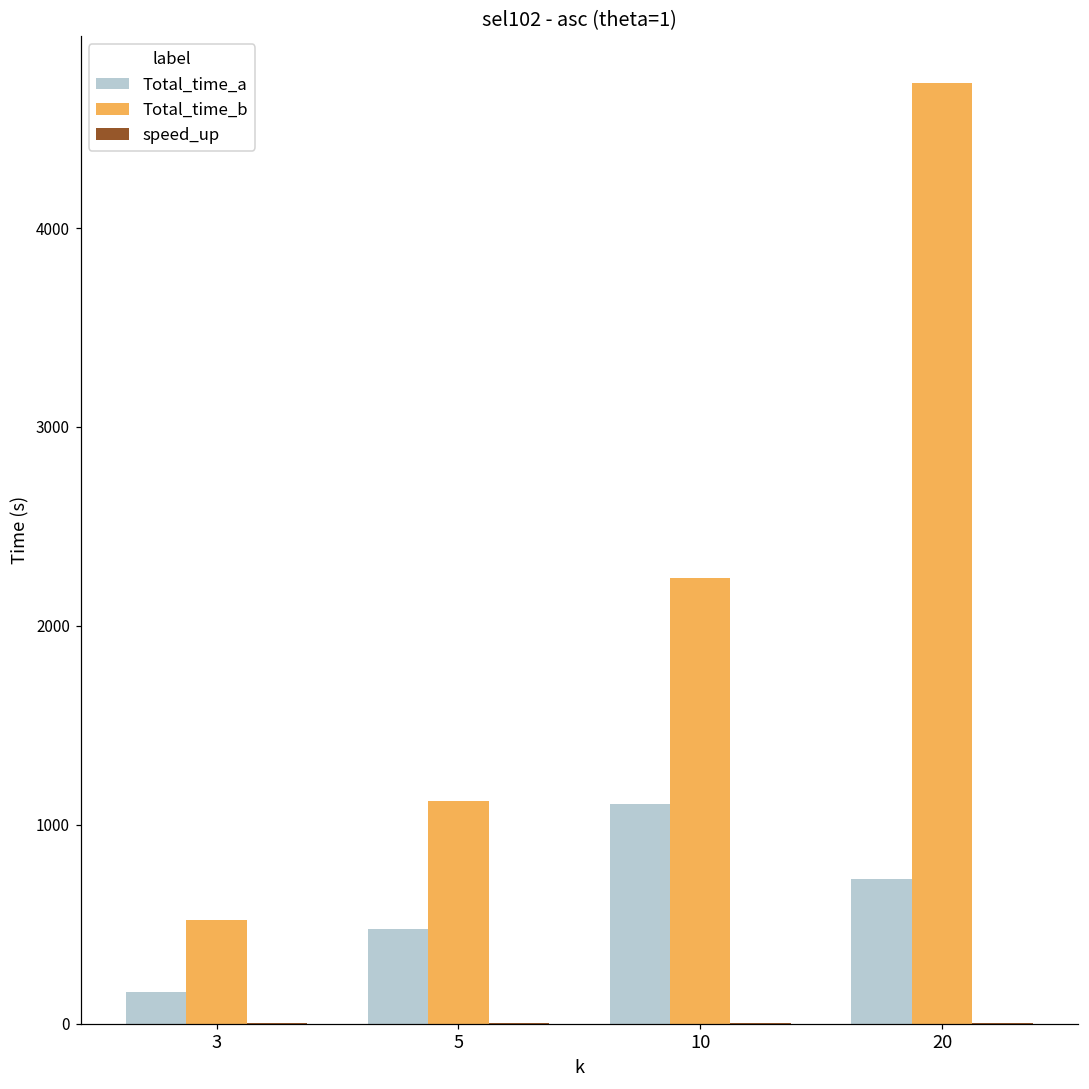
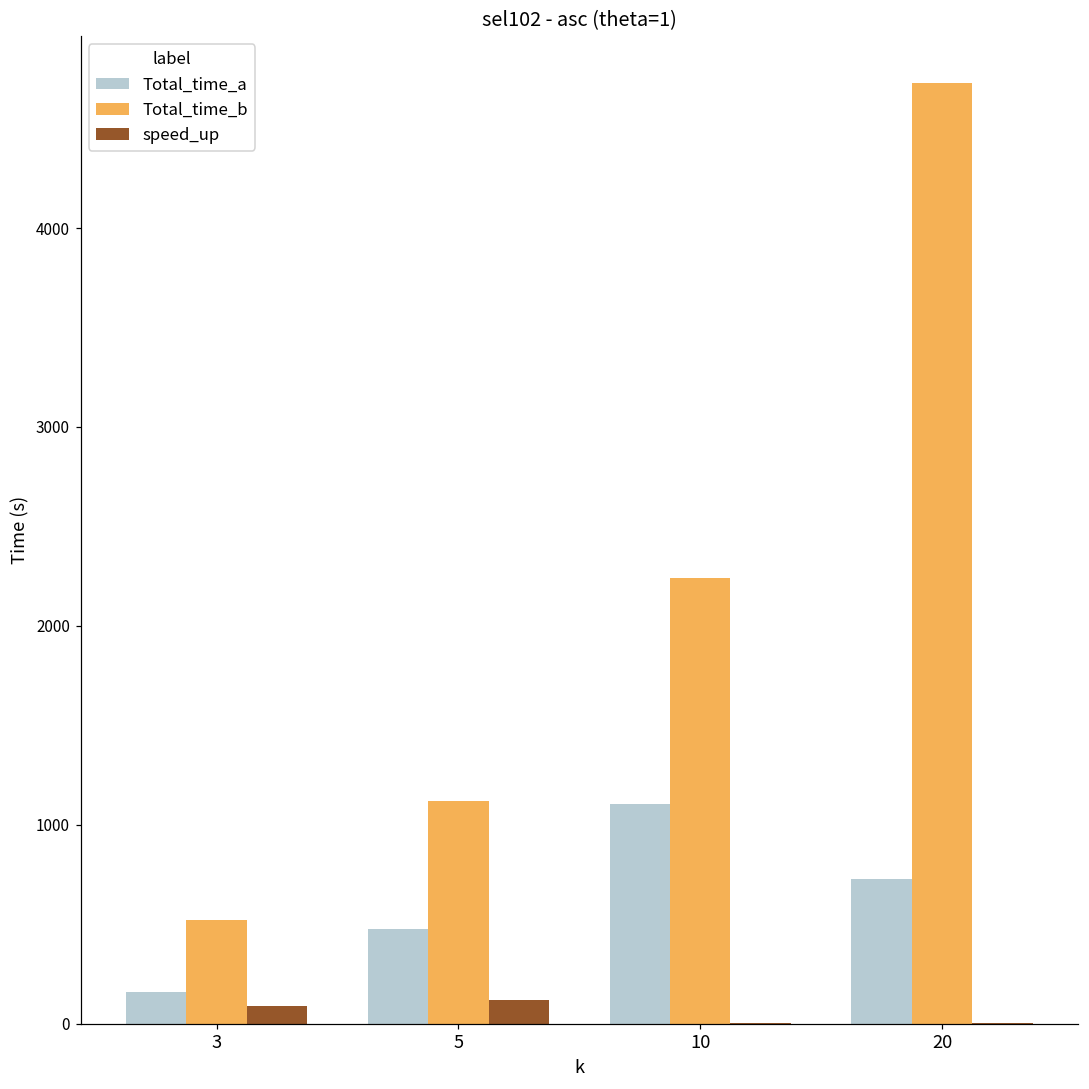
speed_up, 3: 0 -> 90
speed_up, 5: 0 -> 120
